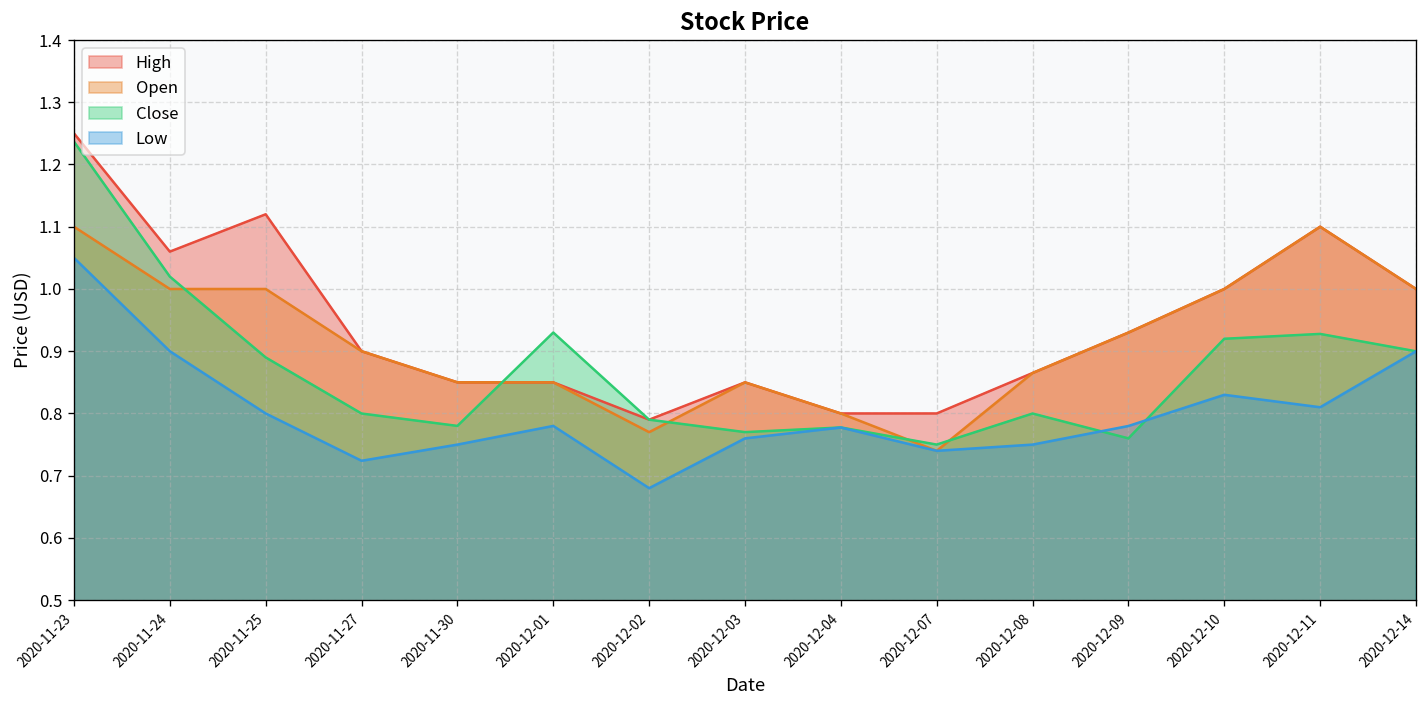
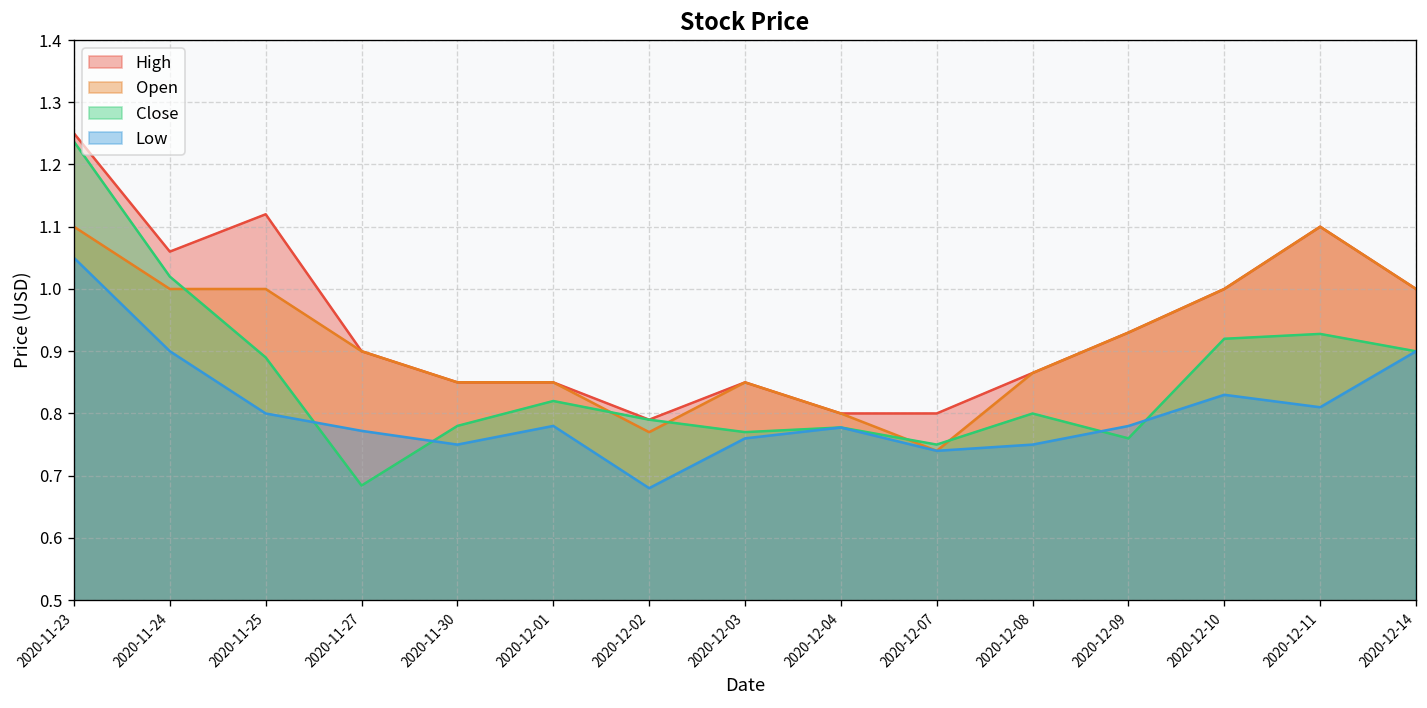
Close, 2020-11-27: 0.80 -> 0.68
Low, 2020-11-27: 0.72 -> 0.77
Close, 2020-12-01: 0.93 -> 0.82
